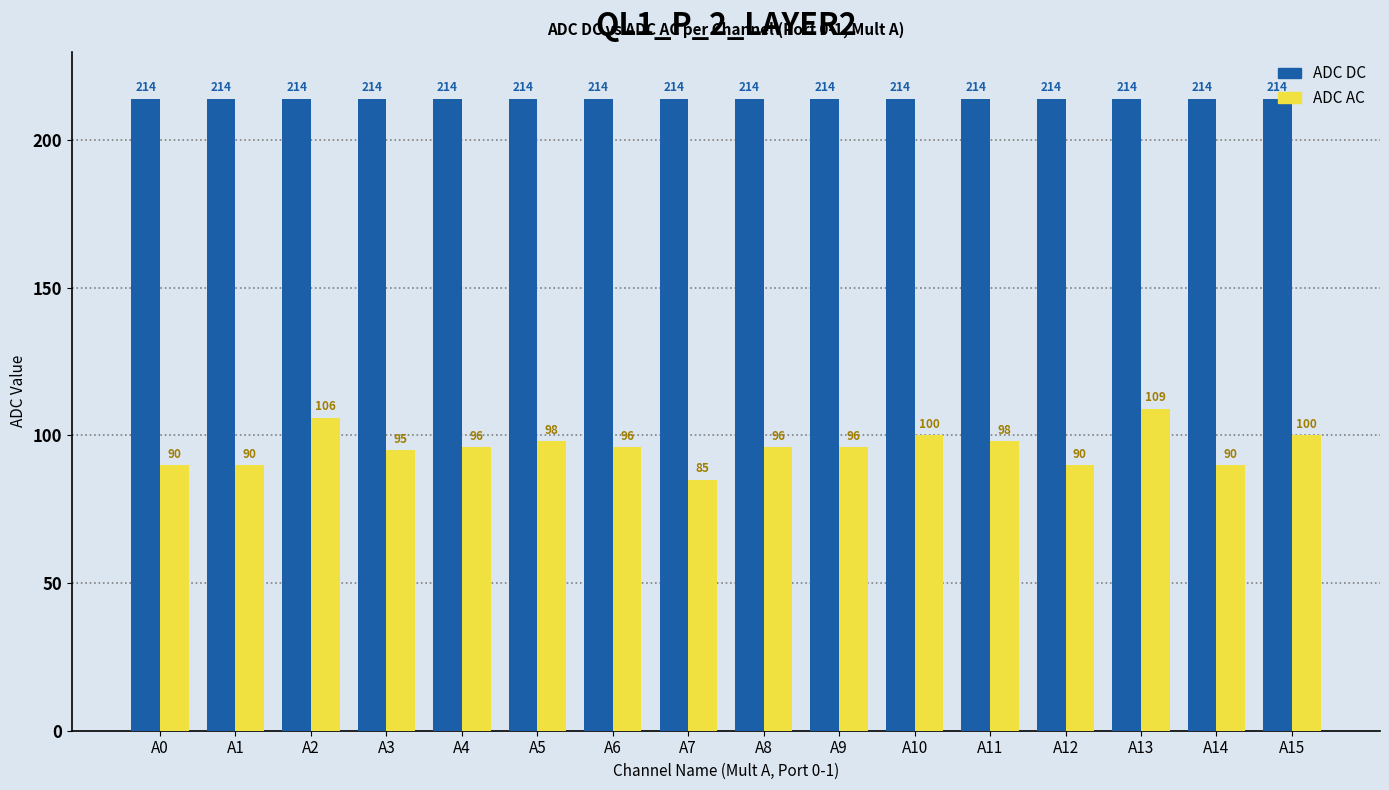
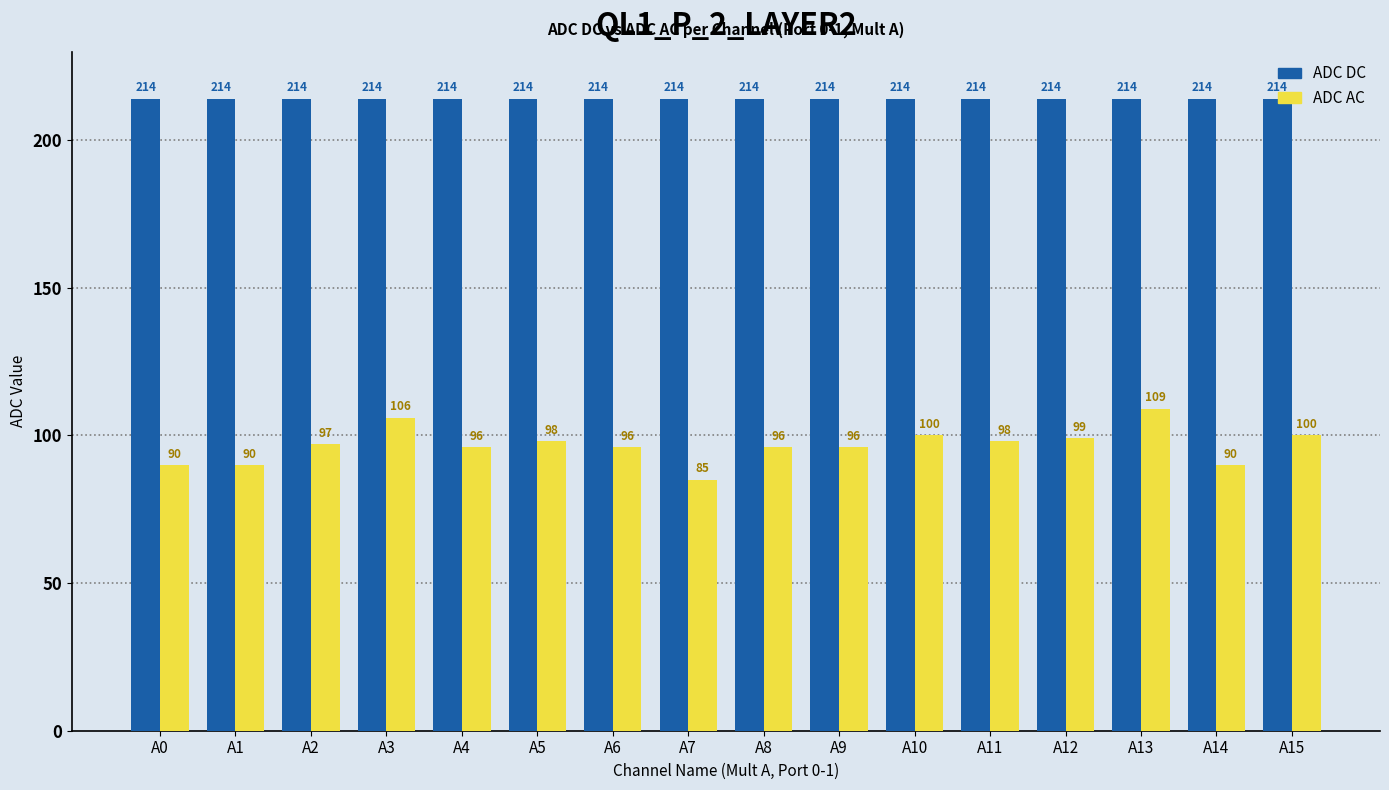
ADC AC, A2: 106 -> 97
ADC AC, A3: 95 -> 106
ADC AC, A12: 90 -> 99
